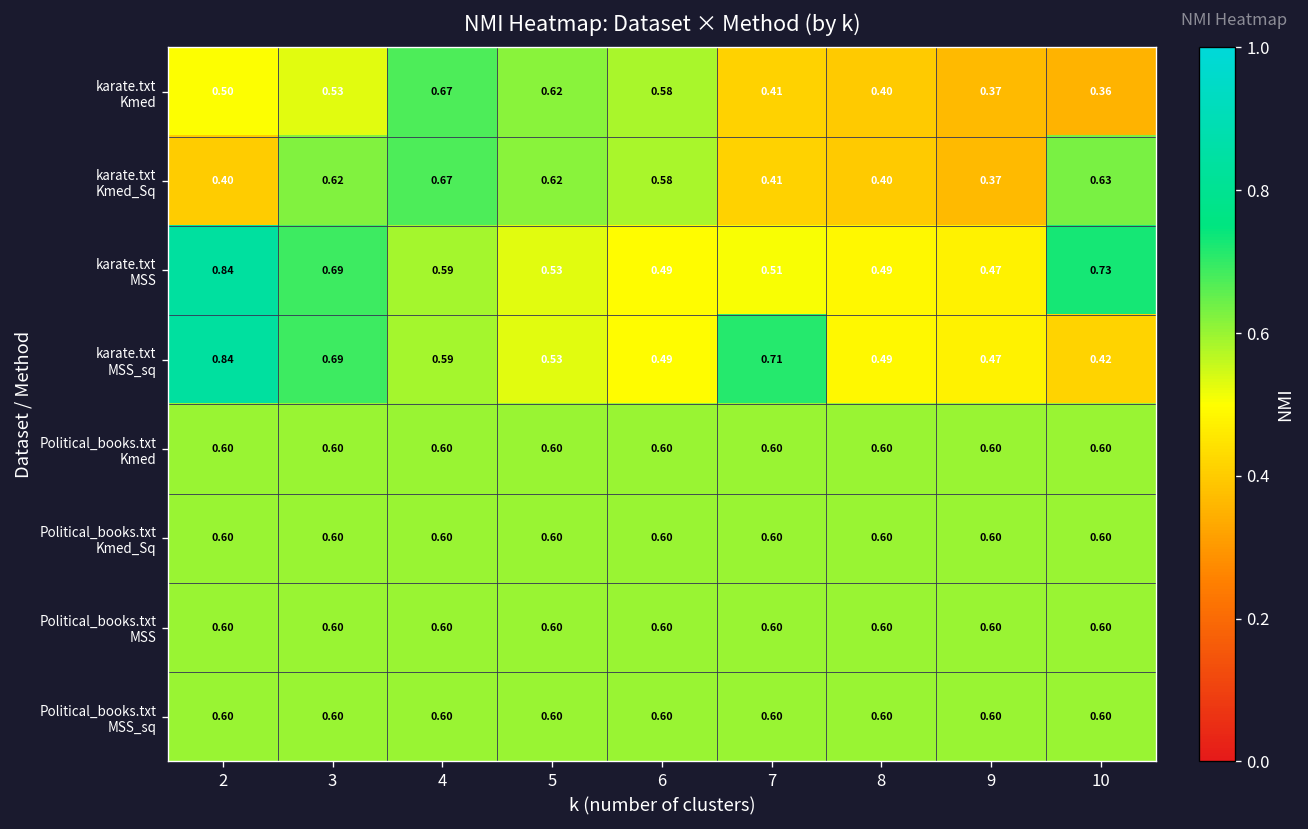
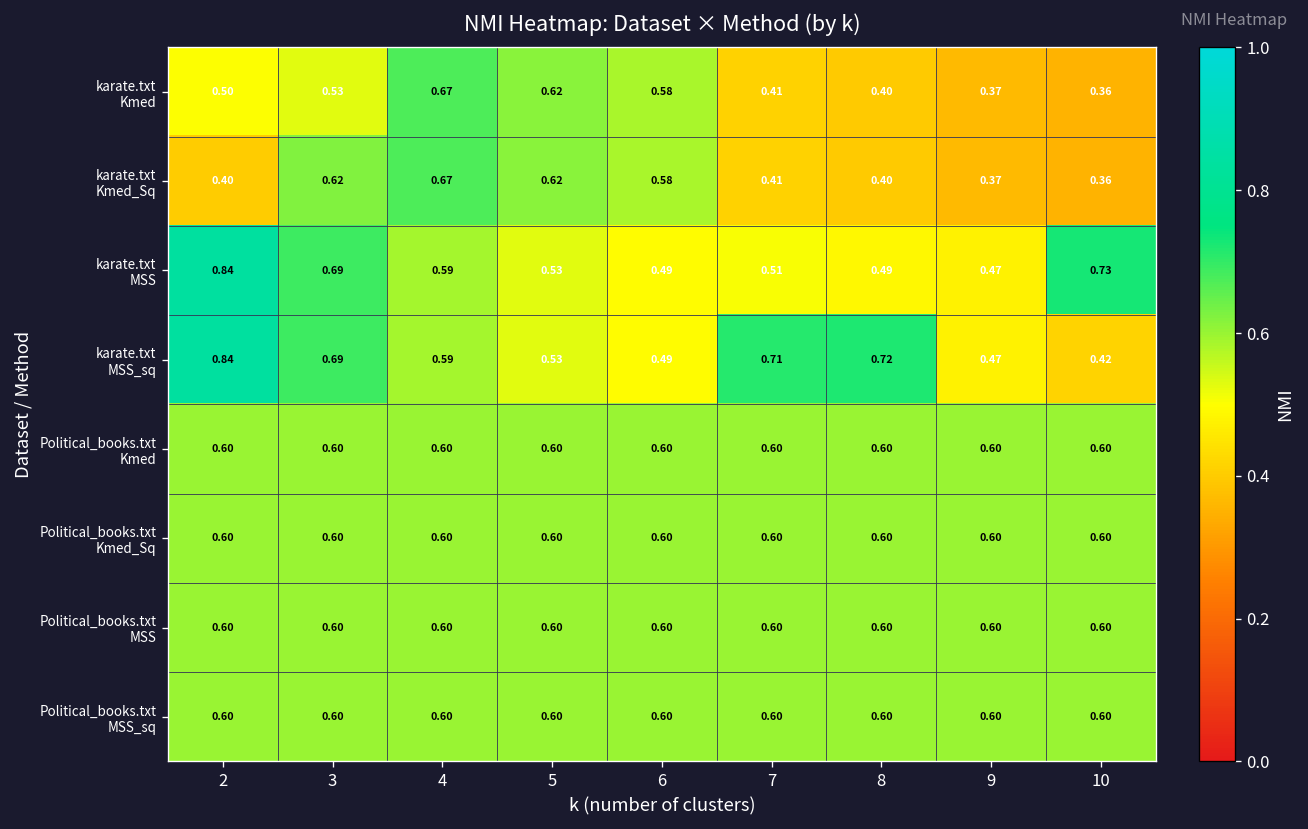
karate.txt Kmed_Sq, 10: 0.63 -> 0.36
karate.txt MSS_sq, 8: 0.49 -> 0.72
